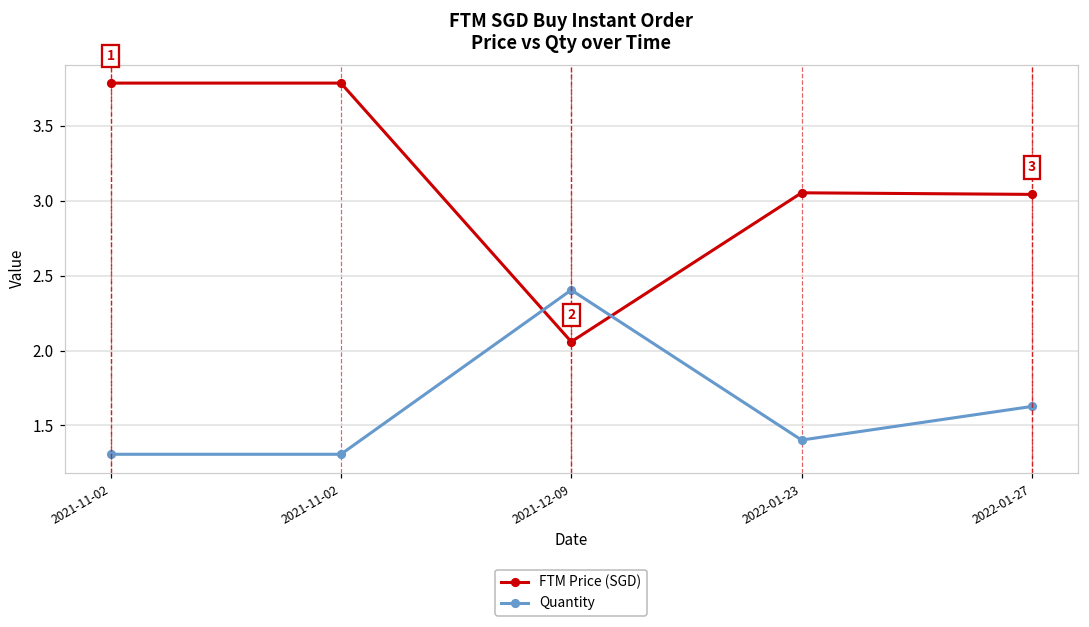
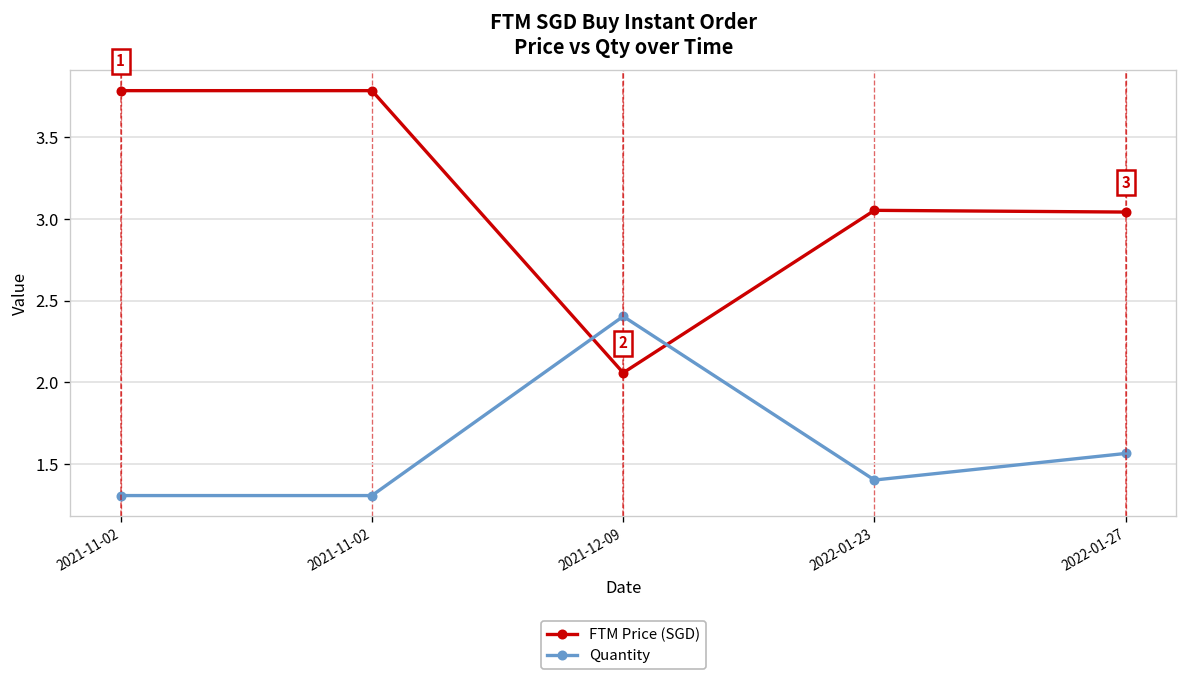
Quantity, 2022-01-27: 1.63 -> 1.57
